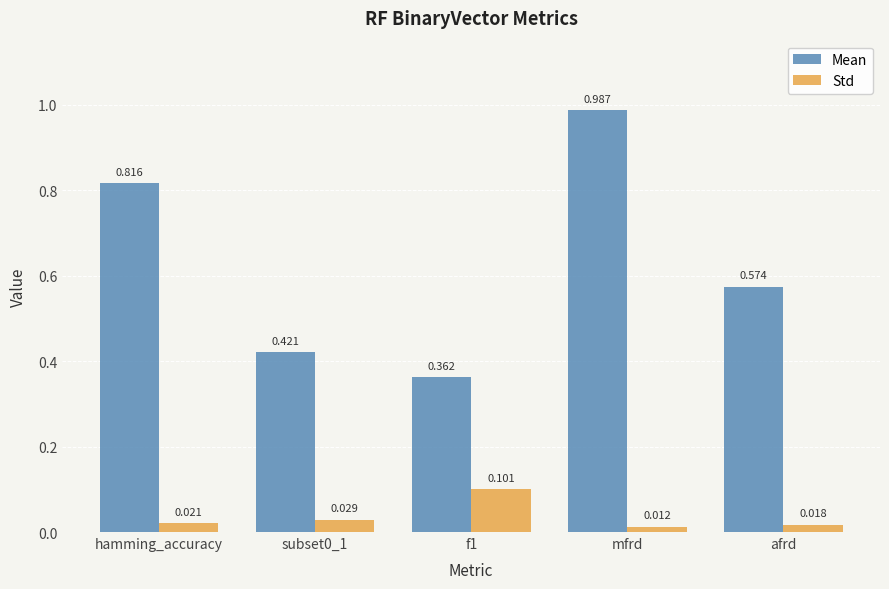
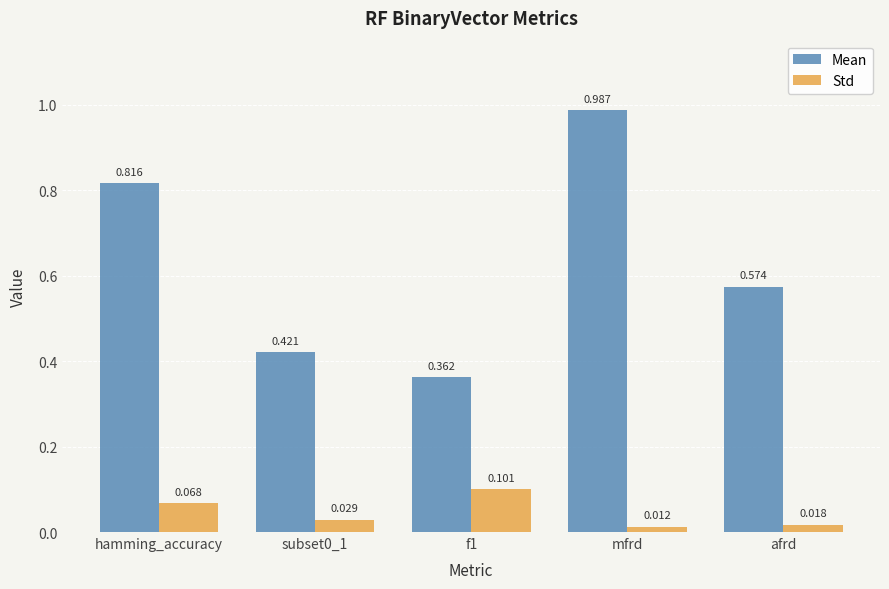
Std, hamming_accuracy: 0.021 -> 0.068
